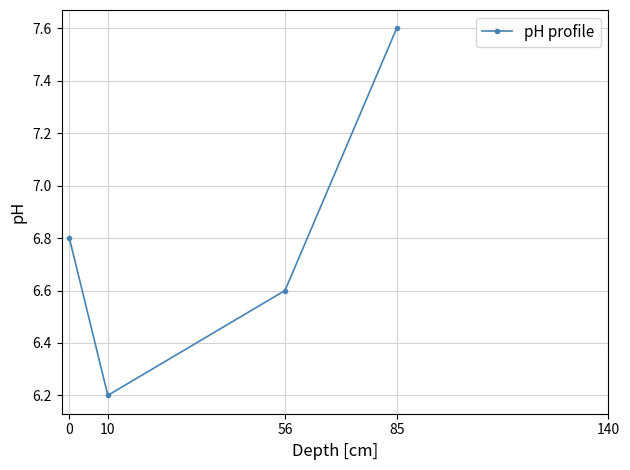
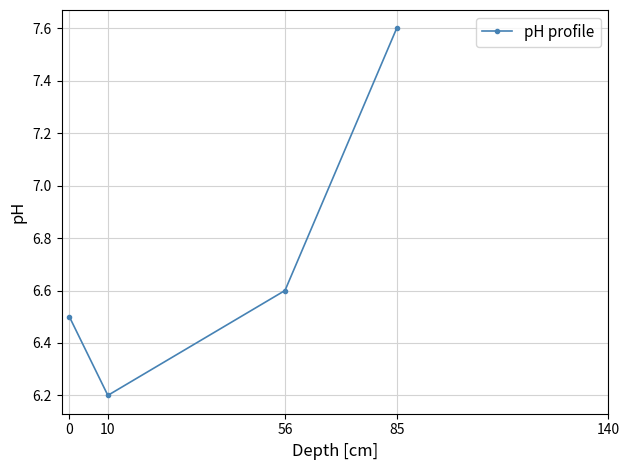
0: 6.8 -> 6.5
